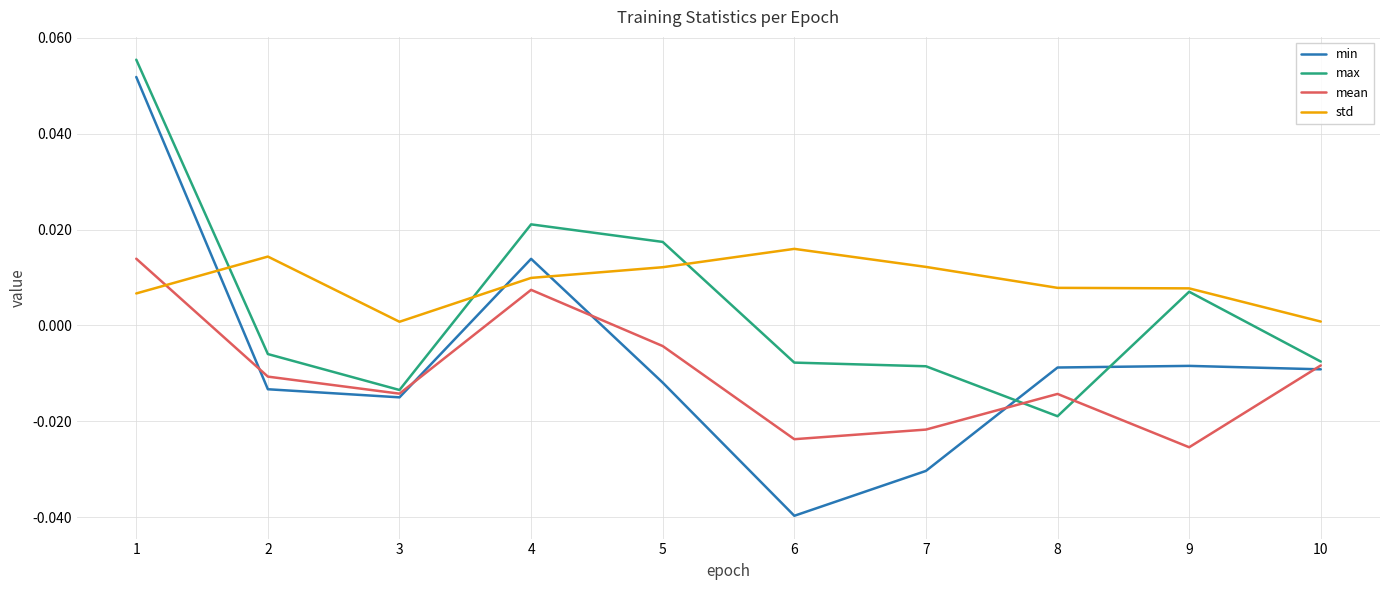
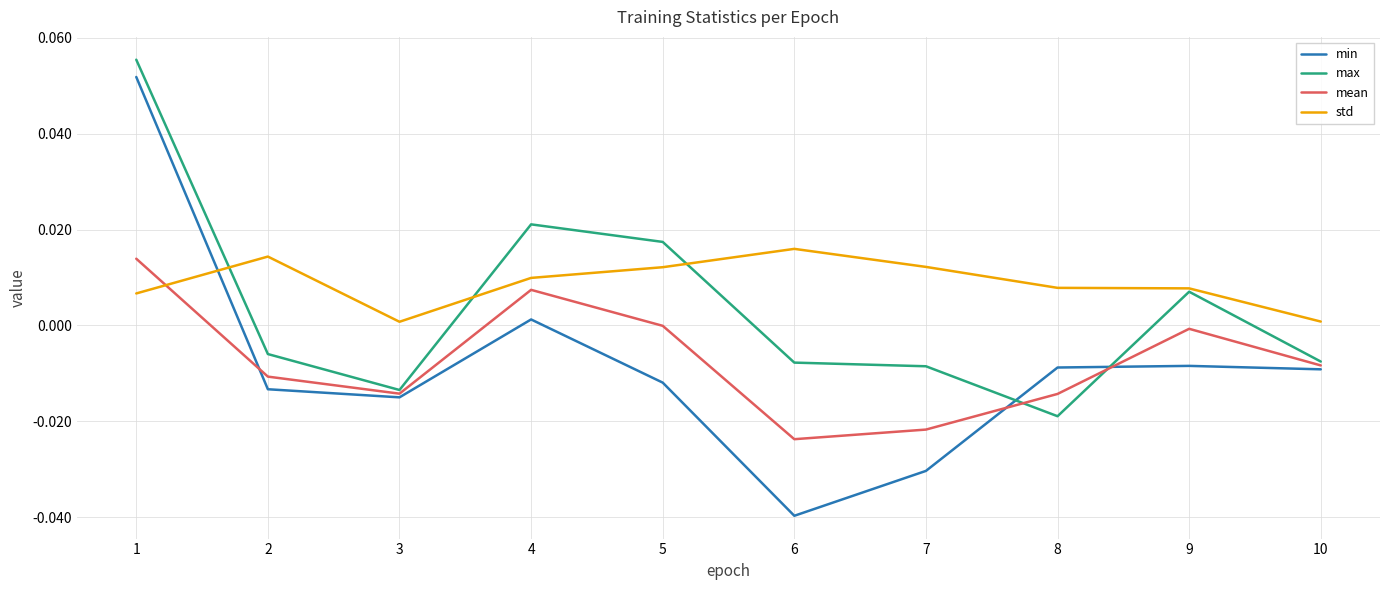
min, 4: 0.014 -> 0.001
mean, 5: -0.004 -> 0.000
mean, 9: -0.025 -> -0.001
